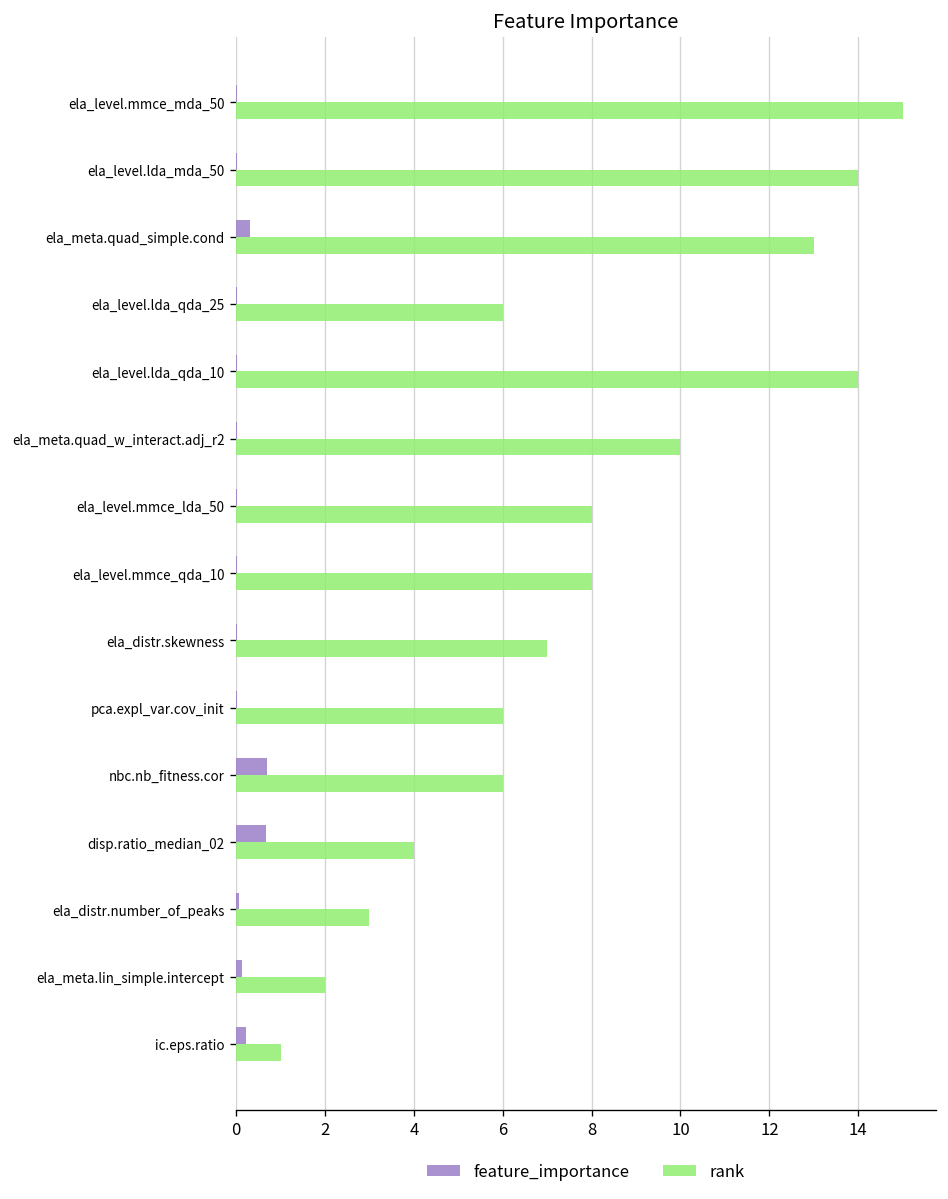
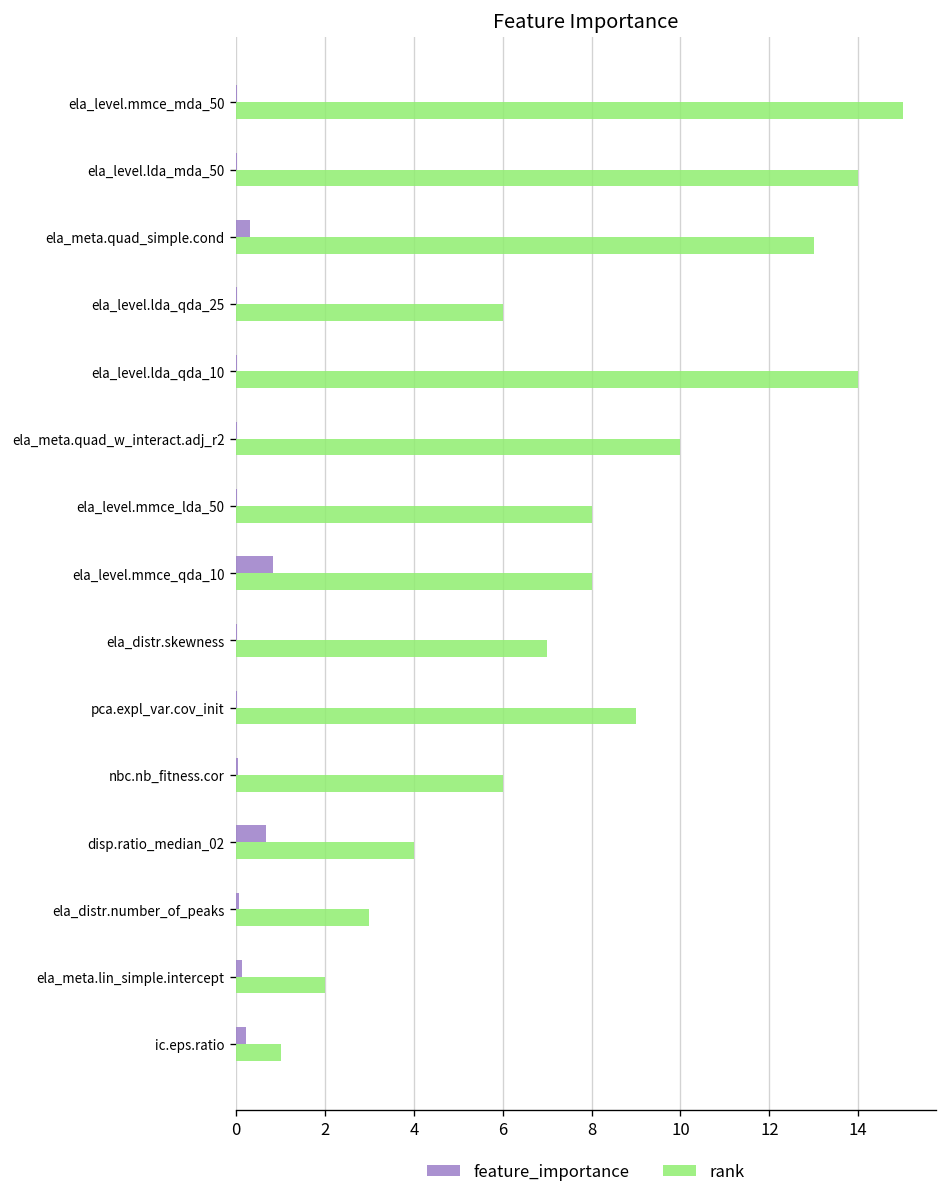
feature_importance, ela_level.mmce_qda_10: 0.0 -> 0.8
rank, pca.expl_var.cov_init: 6 -> 9
feature_importance, nbc.nb_fitness.cor: 0.7 -> 0.0
